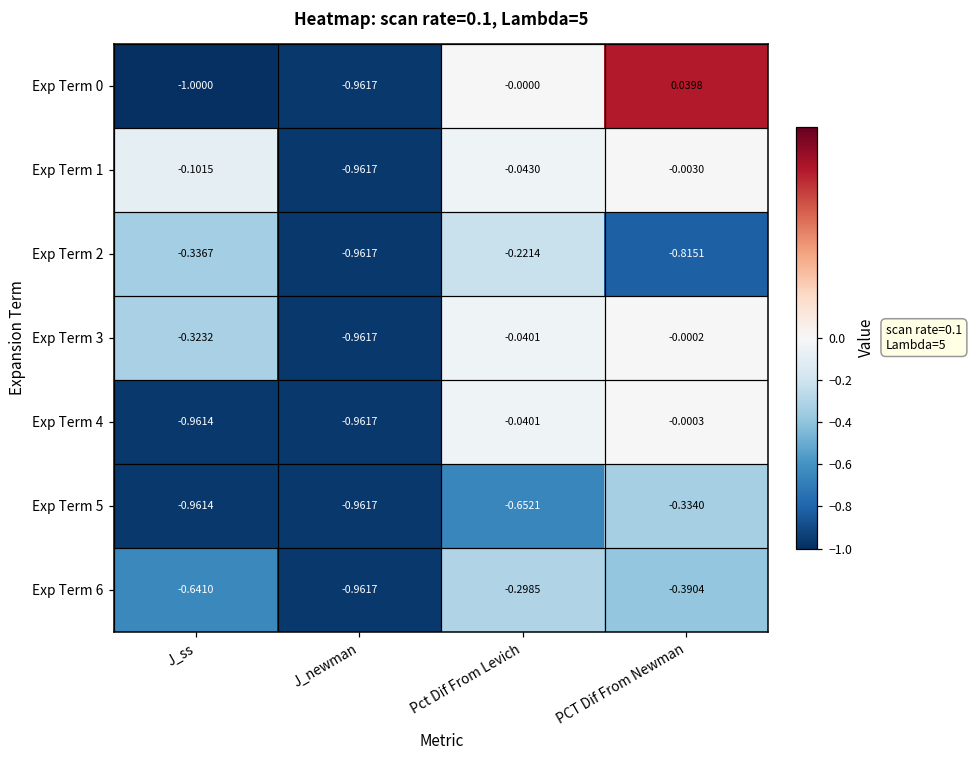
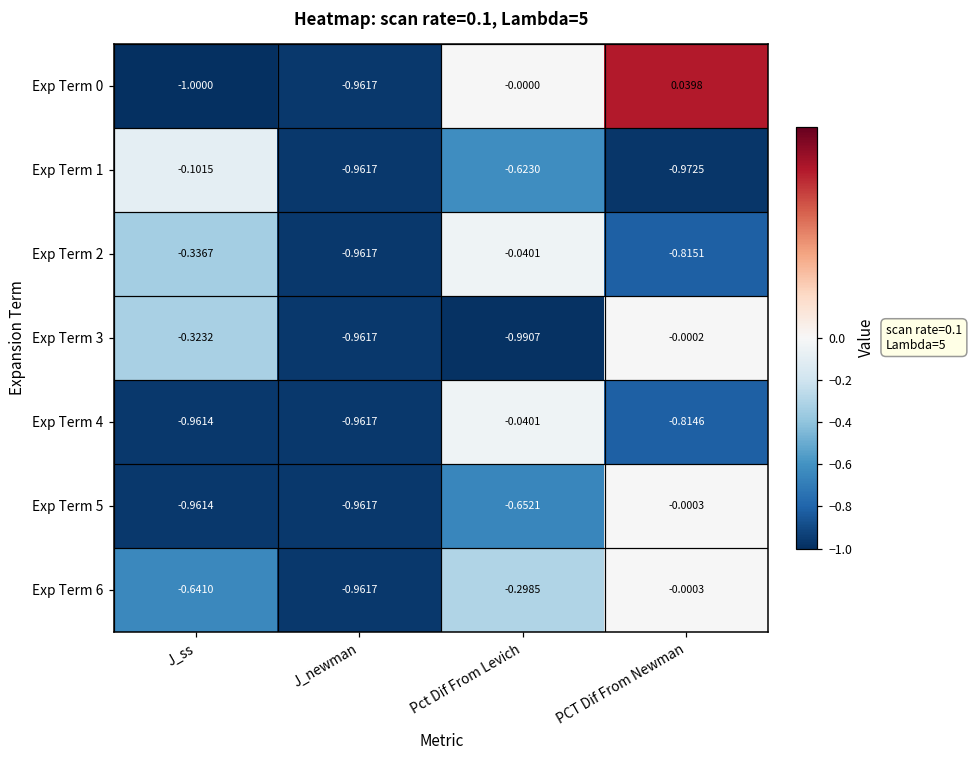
Exp Term 1, Pct Dif From Levich: -0.0430 -> -0.6230
Exp Term 1, PCT Dif From Newman: -0.0030 -> -0.9725
Exp Term 2, Pct Dif From Levich: -0.2214 -> -0.0401
Exp Term 3, Pct Dif From Levich: -0.0401 -> -0.9907
Exp Term 4, PCT Dif From Newman: -0.0003 -> -0.8146
Exp Term 5, PCT Dif From Newman: -0.3340 -> -0.0003
Exp Term 6, PCT Dif From Newman: -0.3904 -> -0.0003
